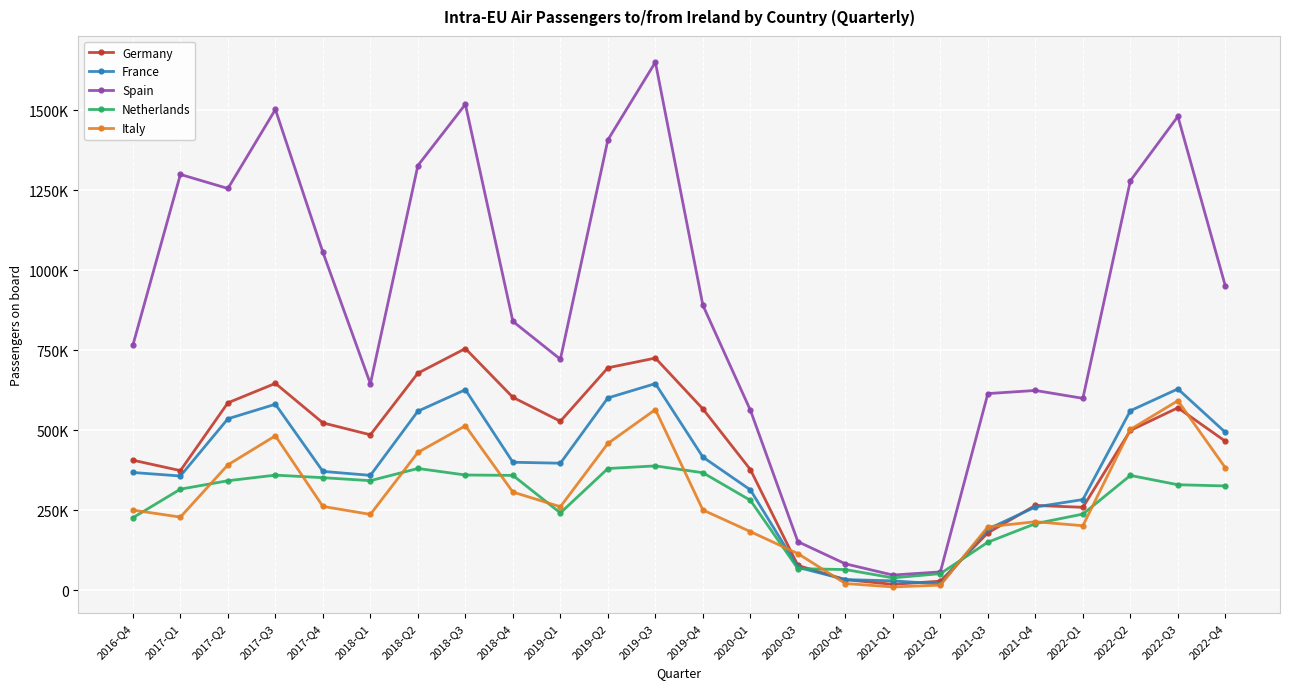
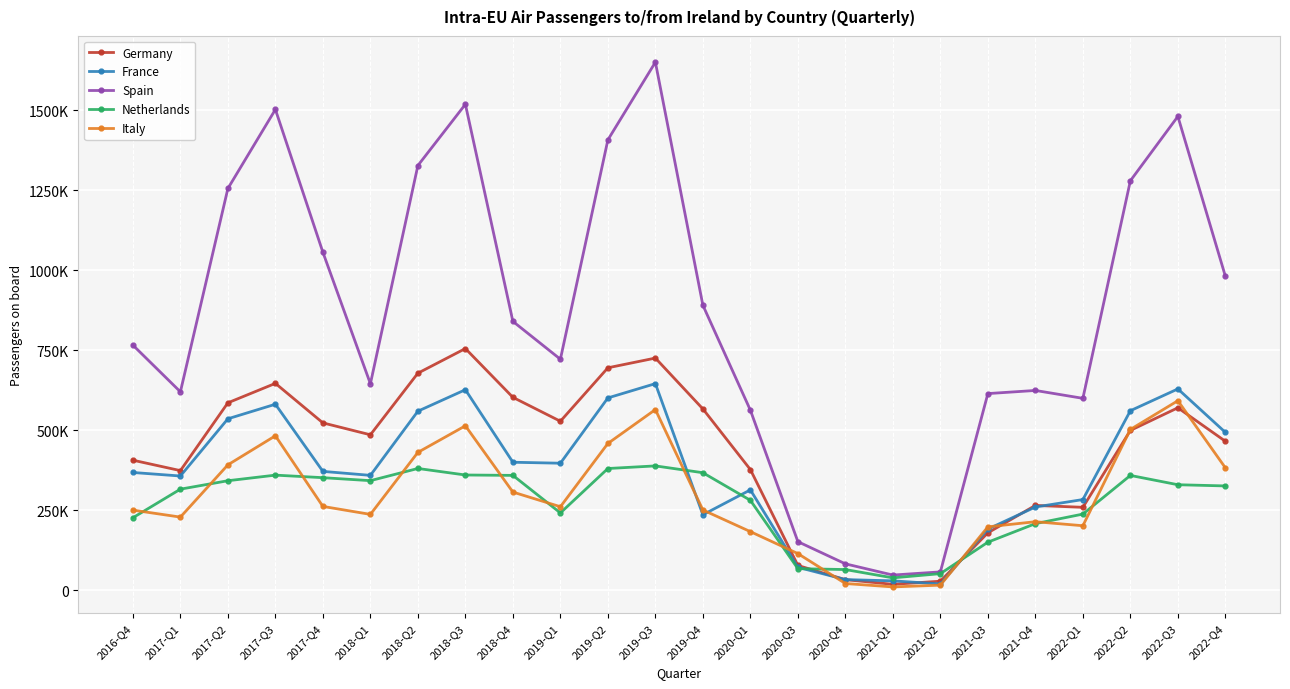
Spain, 2017-Q1: 1300000 -> 620000
France, 2019-Q4: 420000 -> 240000
Spain, 2022-Q4: 950000 -> 980000
